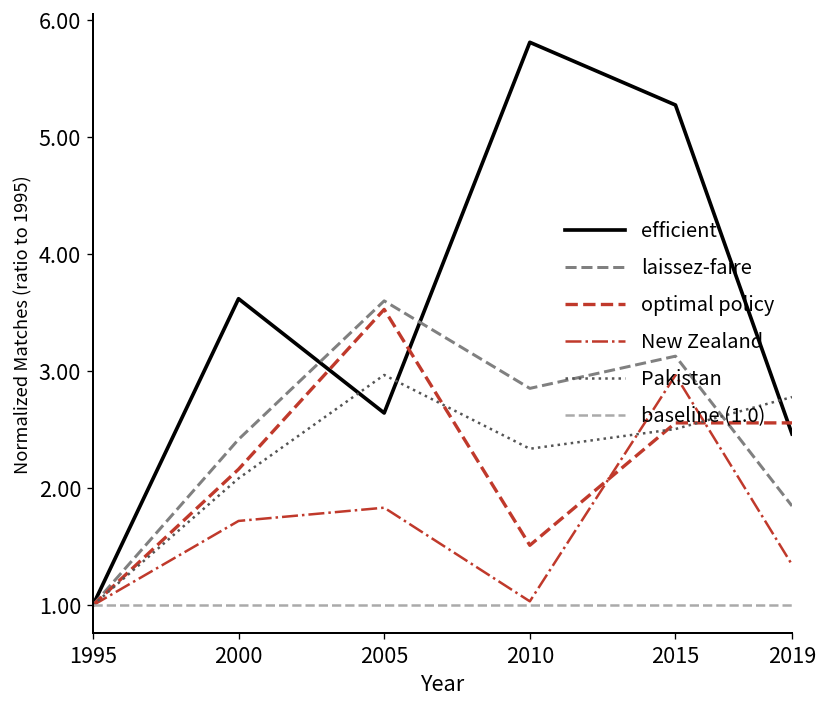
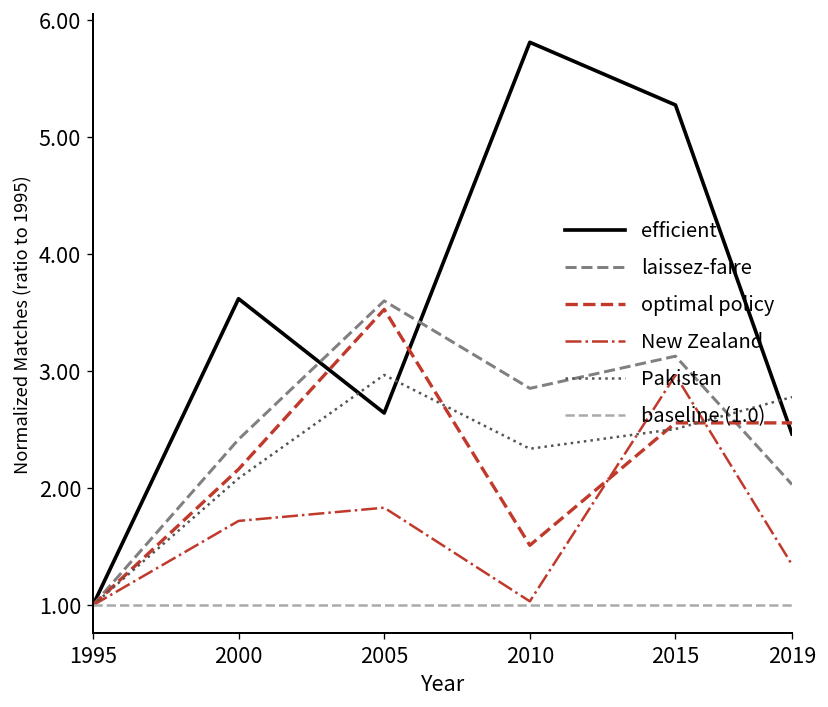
laissez-faire, 2019: 1.8 -> 2.0
